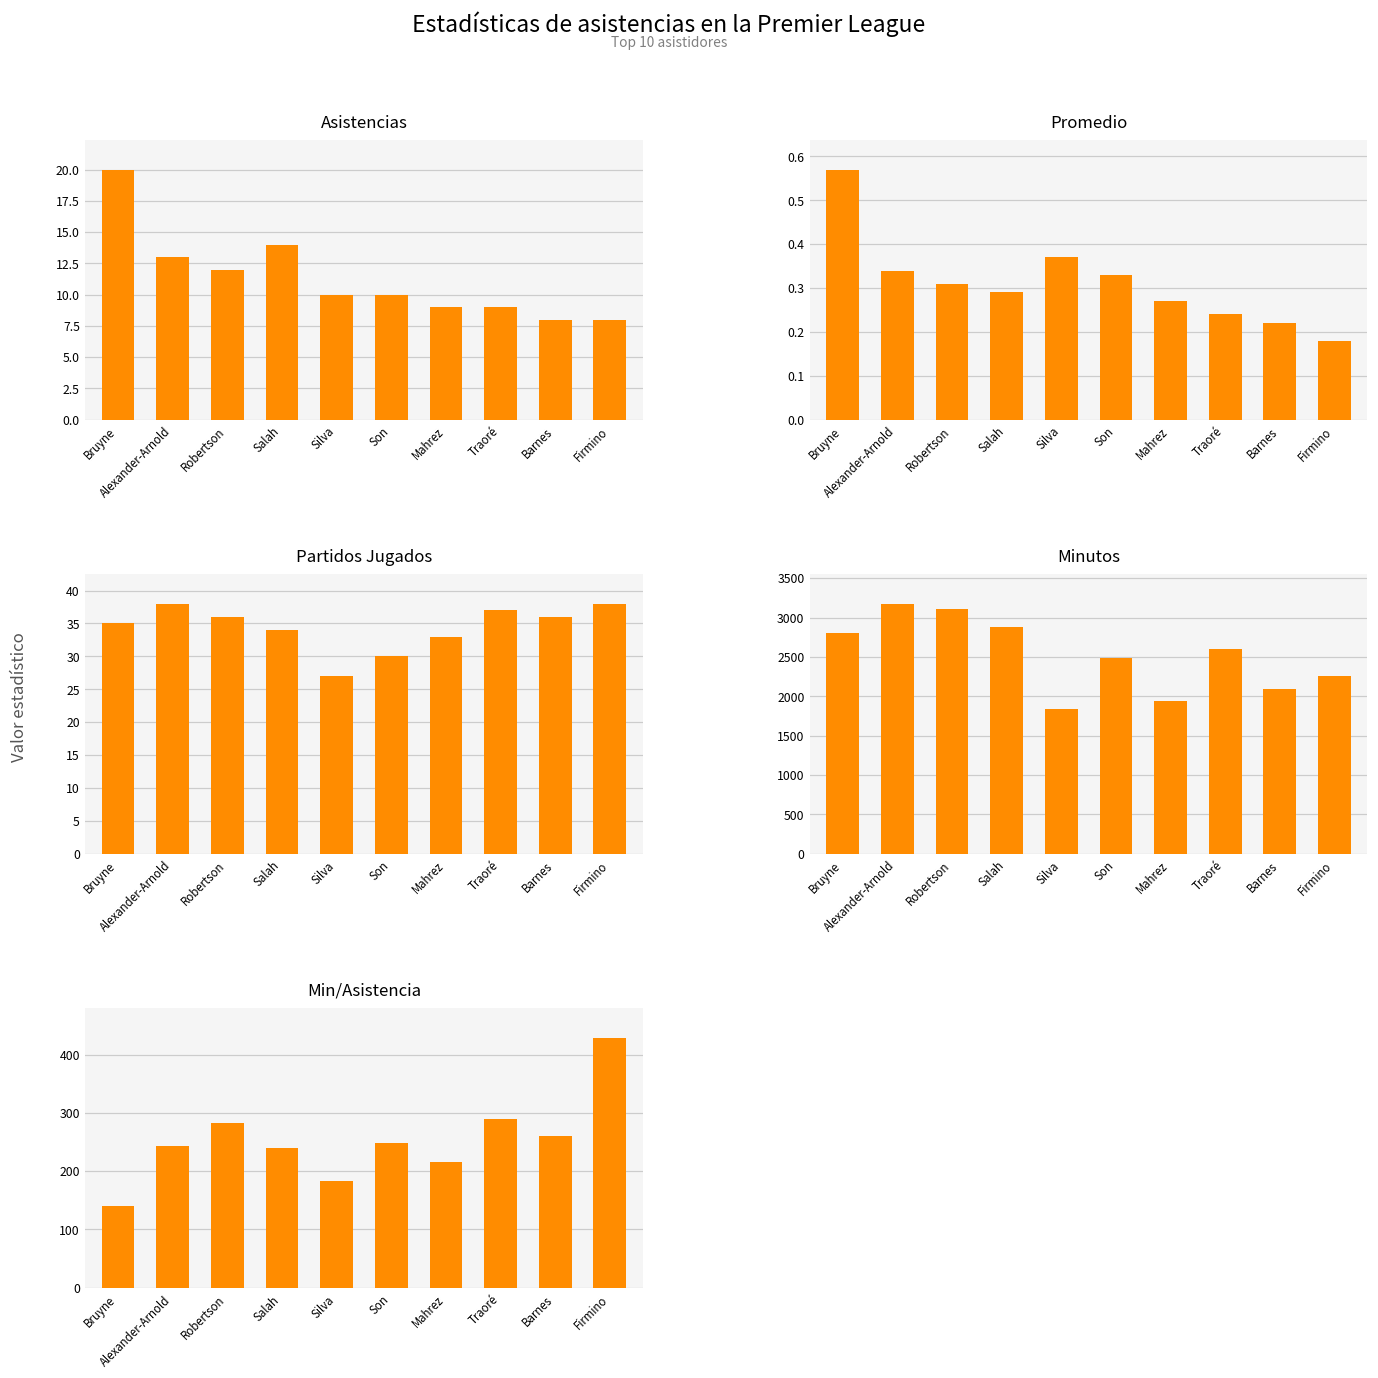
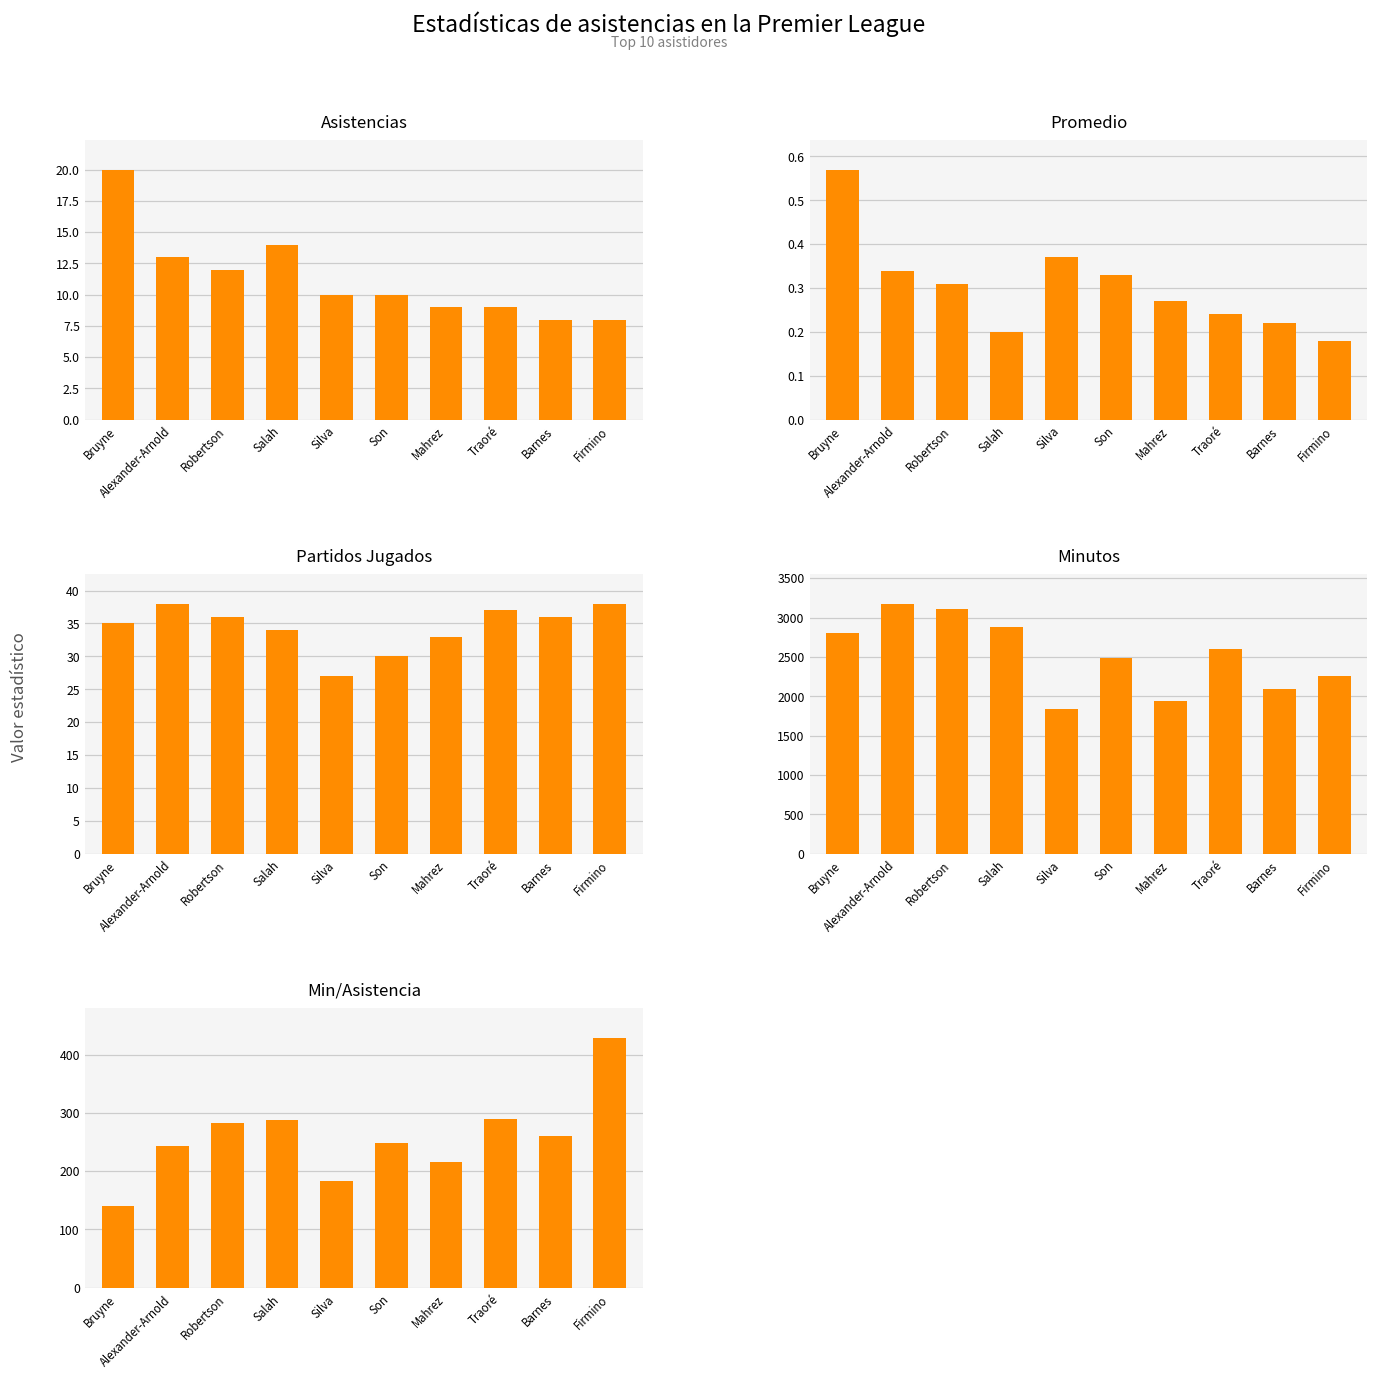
Promedio, Salah: 0.29 -> 0.20
Min/Asistencia, Salah: 240 -> 290
